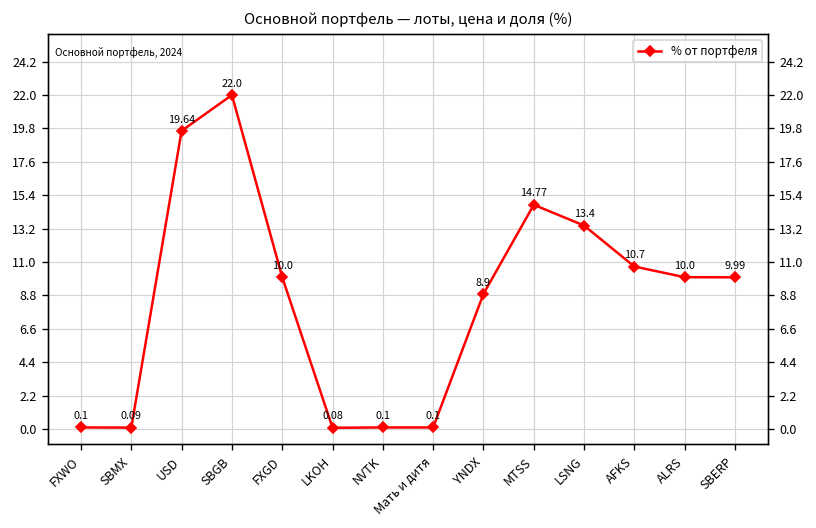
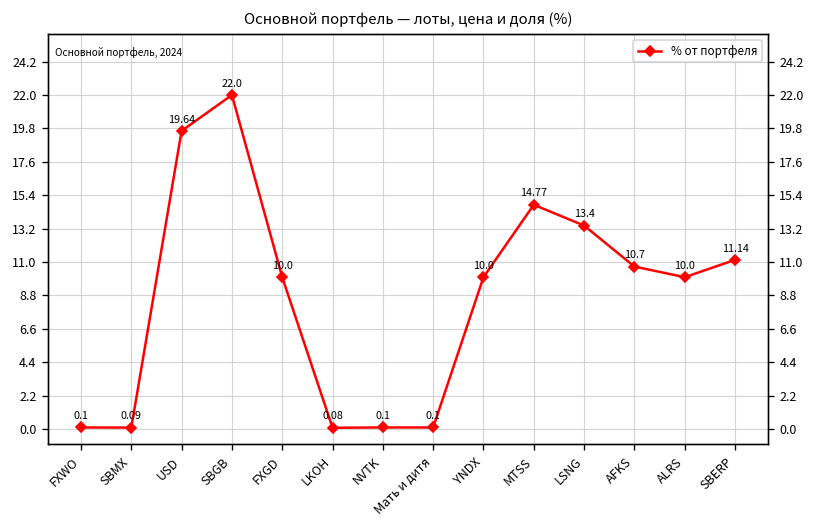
YNDX: 8.9 -> 10.0
SBERP: 9.99 -> 11.14
